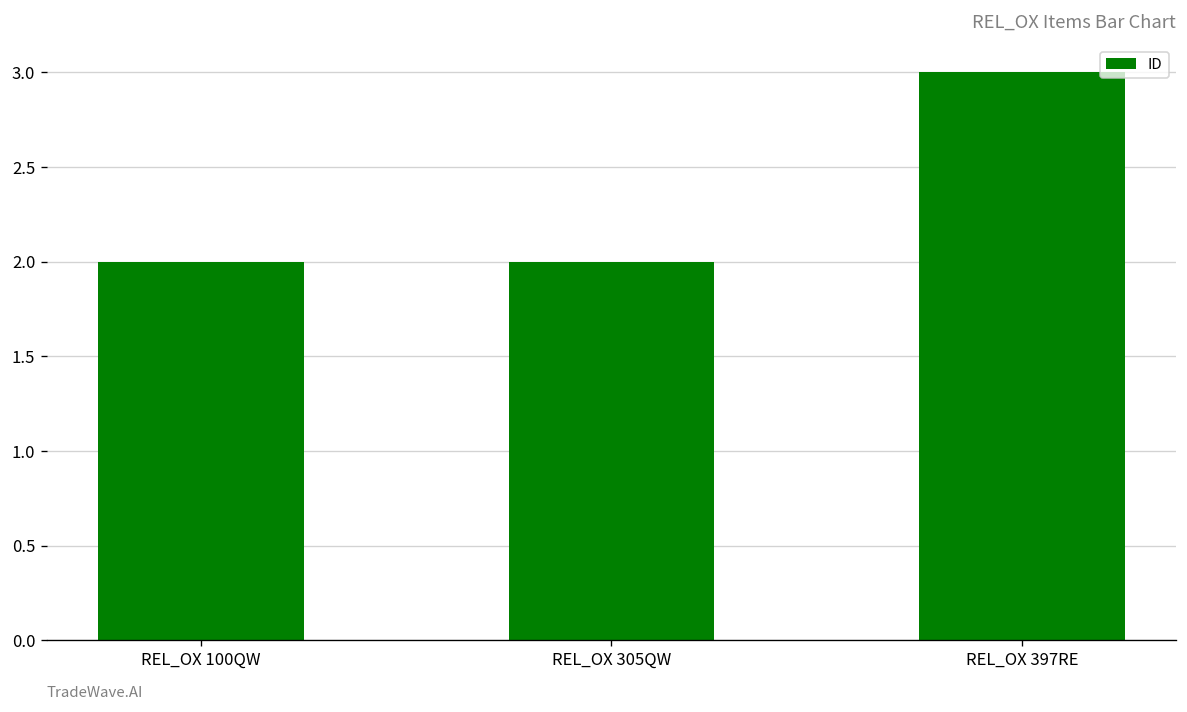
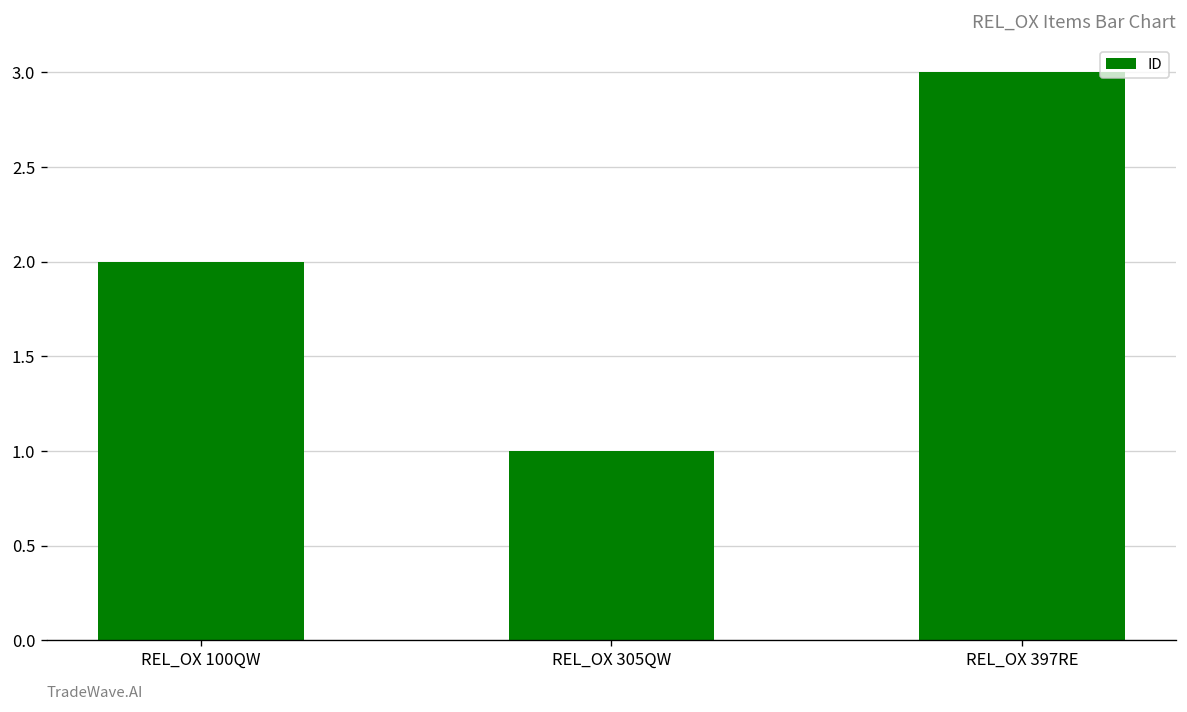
REL_OX 305QW: 2 -> 1
